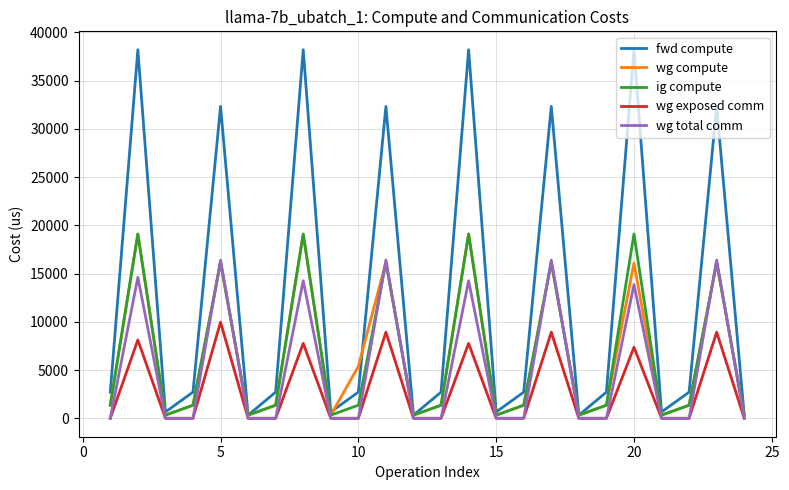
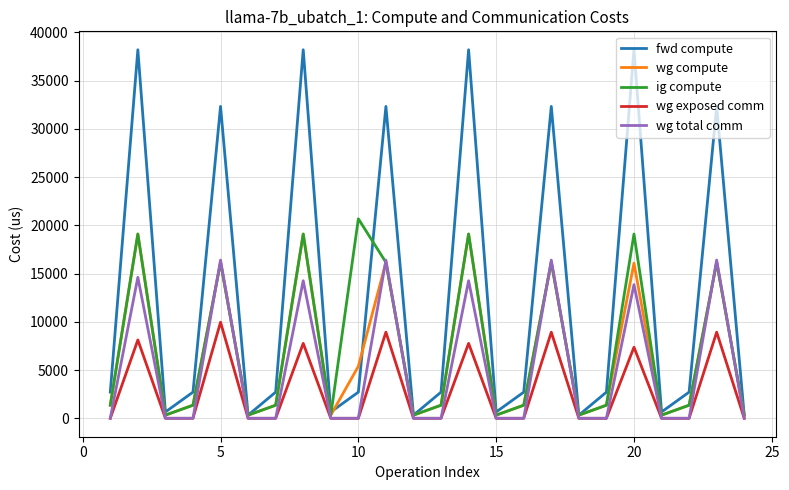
ig compute, 10: 1000 -> 21000
